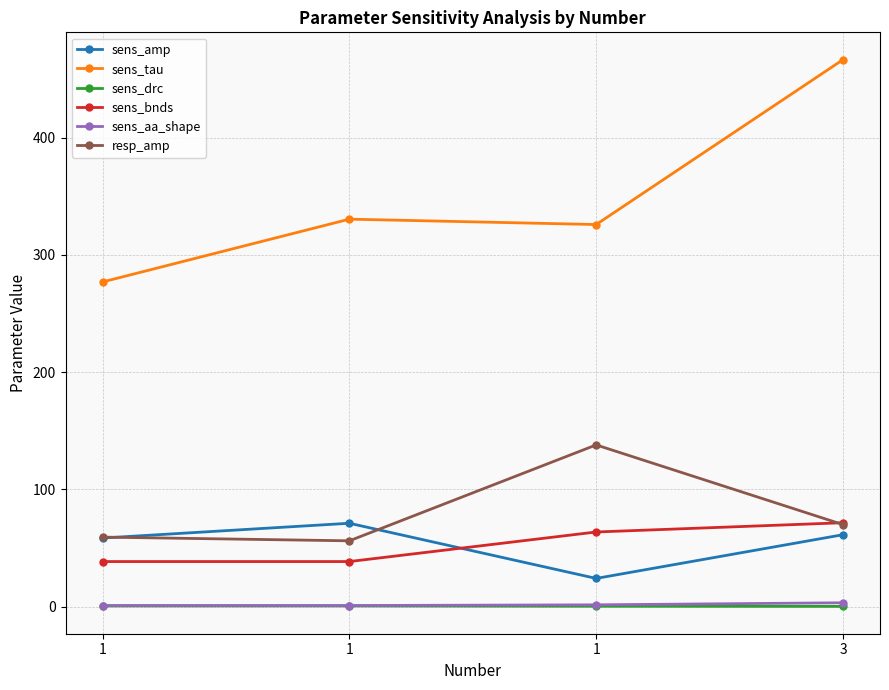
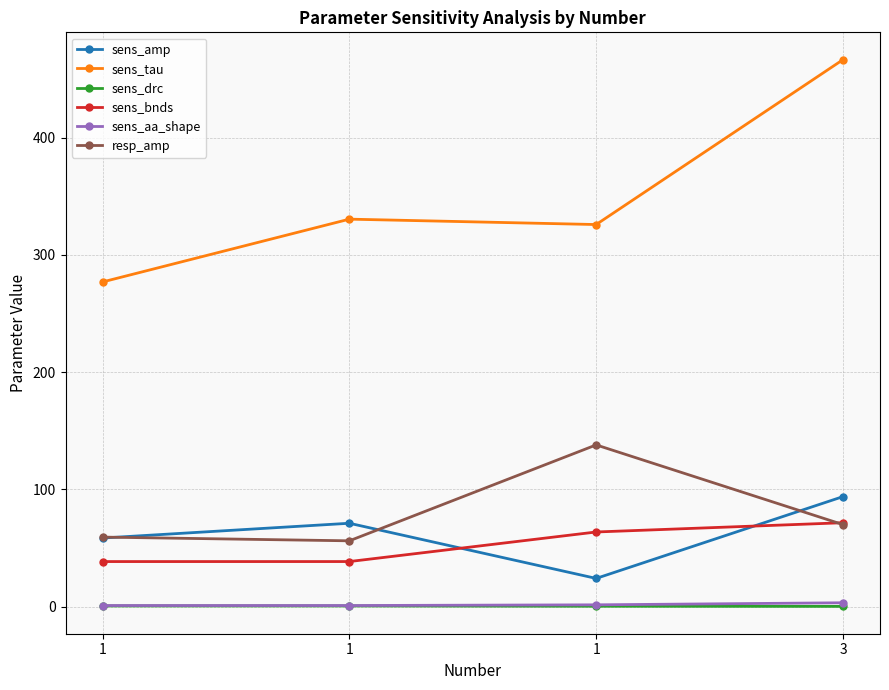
sens_amp, 3: 61 -> 94
